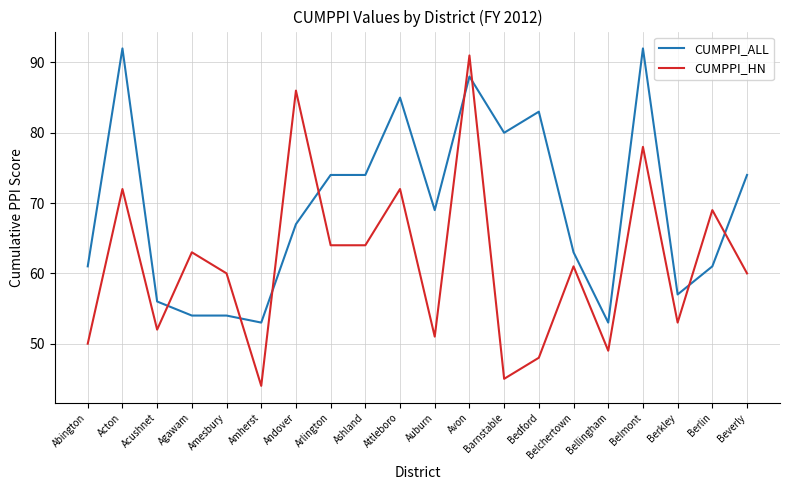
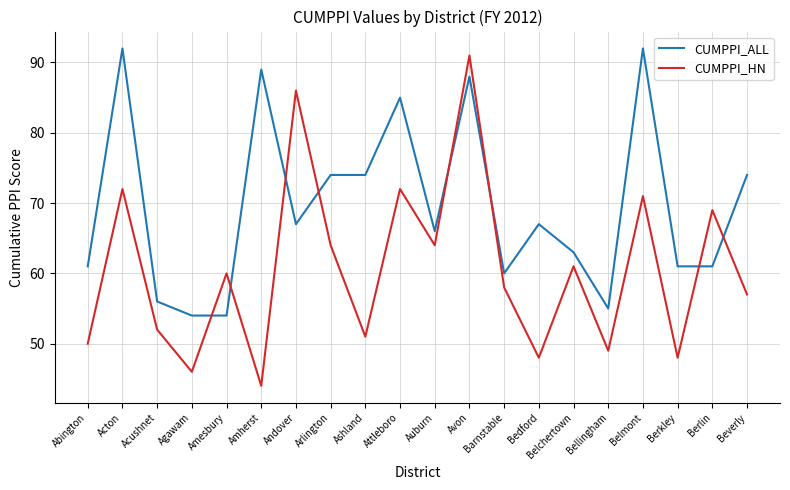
CUMPPI_HN, Agawam: 63 -> 46
CUMPPI_ALL, Amherst: 53 -> 89
CUMPPI_HN, Ashland: 64 -> 51
CUMPPI_ALL, Auburn: 69 -> 66
CUMPPI_HN, Auburn: 51 -> 64
CUMPPI_ALL, Barnstable: 80 -> 60
CUMPPI_HN, Barnstable: 45 -> 58
CUMPPI_ALL, Bedford: 83 -> 67
CUMPPI_ALL, Bellingham: 53 -> 55
CUMPPI_HN, Belmont: 78 -> 71
CUMPPI_ALL, Berkley: 57 -> 61
CUMPPI_HN, Berkley: 53 -> 48
CUMPPI_HN, Beverly: 60 -> 57
